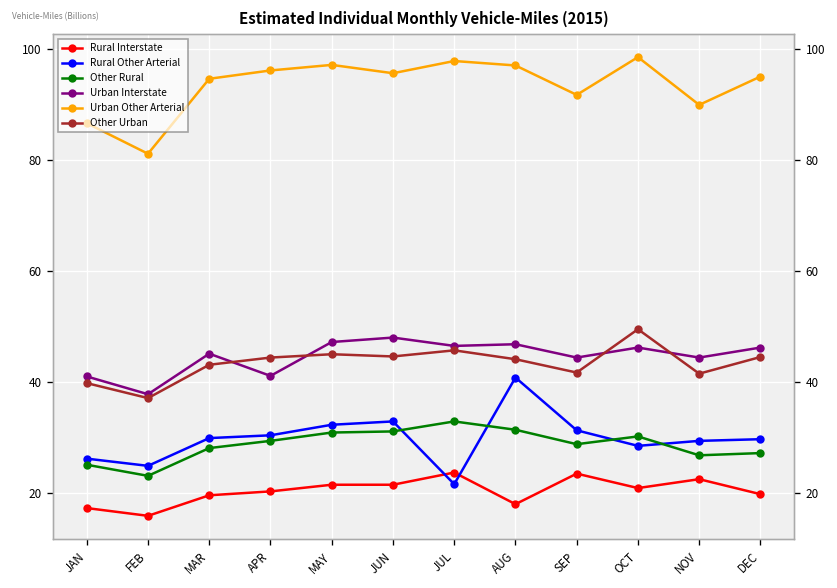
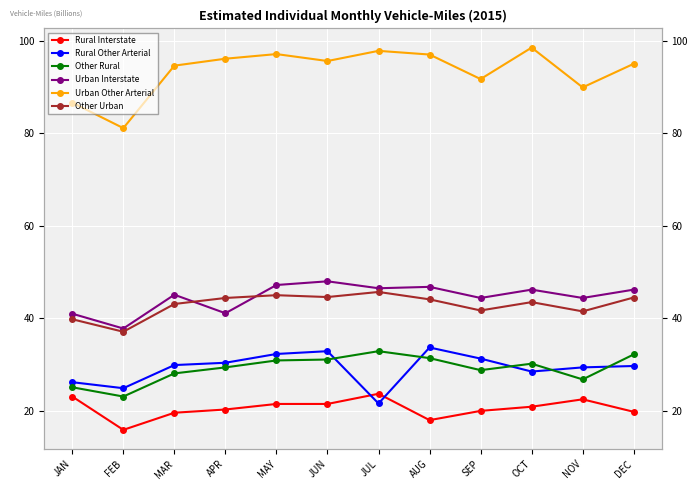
Rural Interstate, JAN: 17 -> 23
Rural Other Arterial, AUG: 41 -> 34
Rural Interstate, SEP: 24 -> 20
Other Urban, OCT: 50 -> 44
Other Rural, DEC: 27 -> 32
